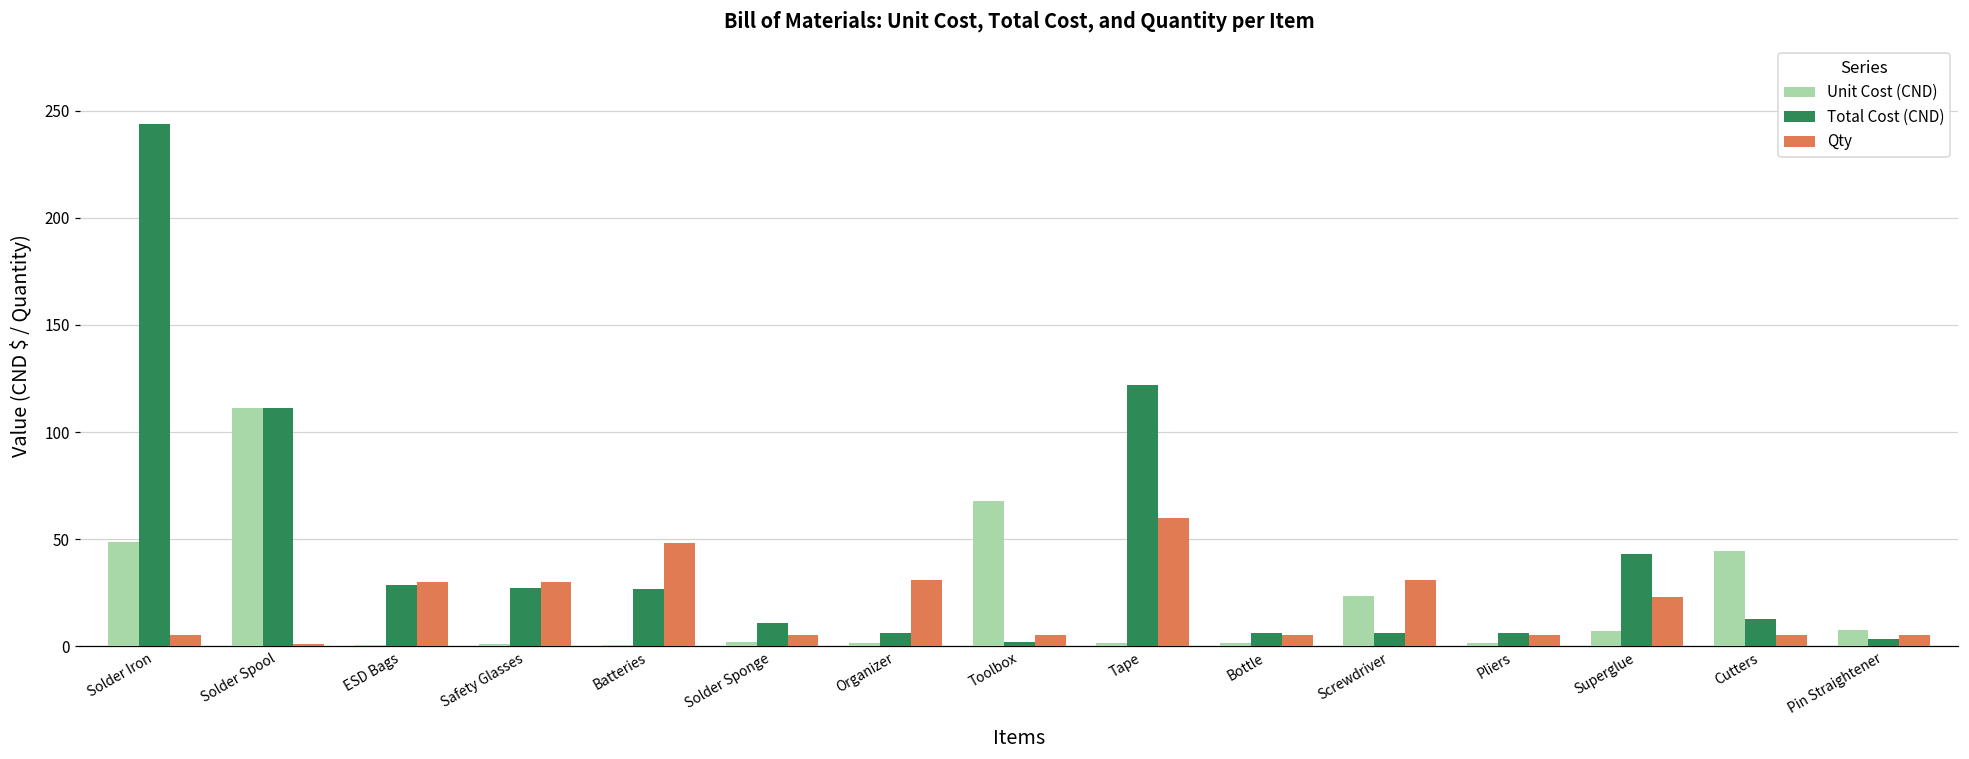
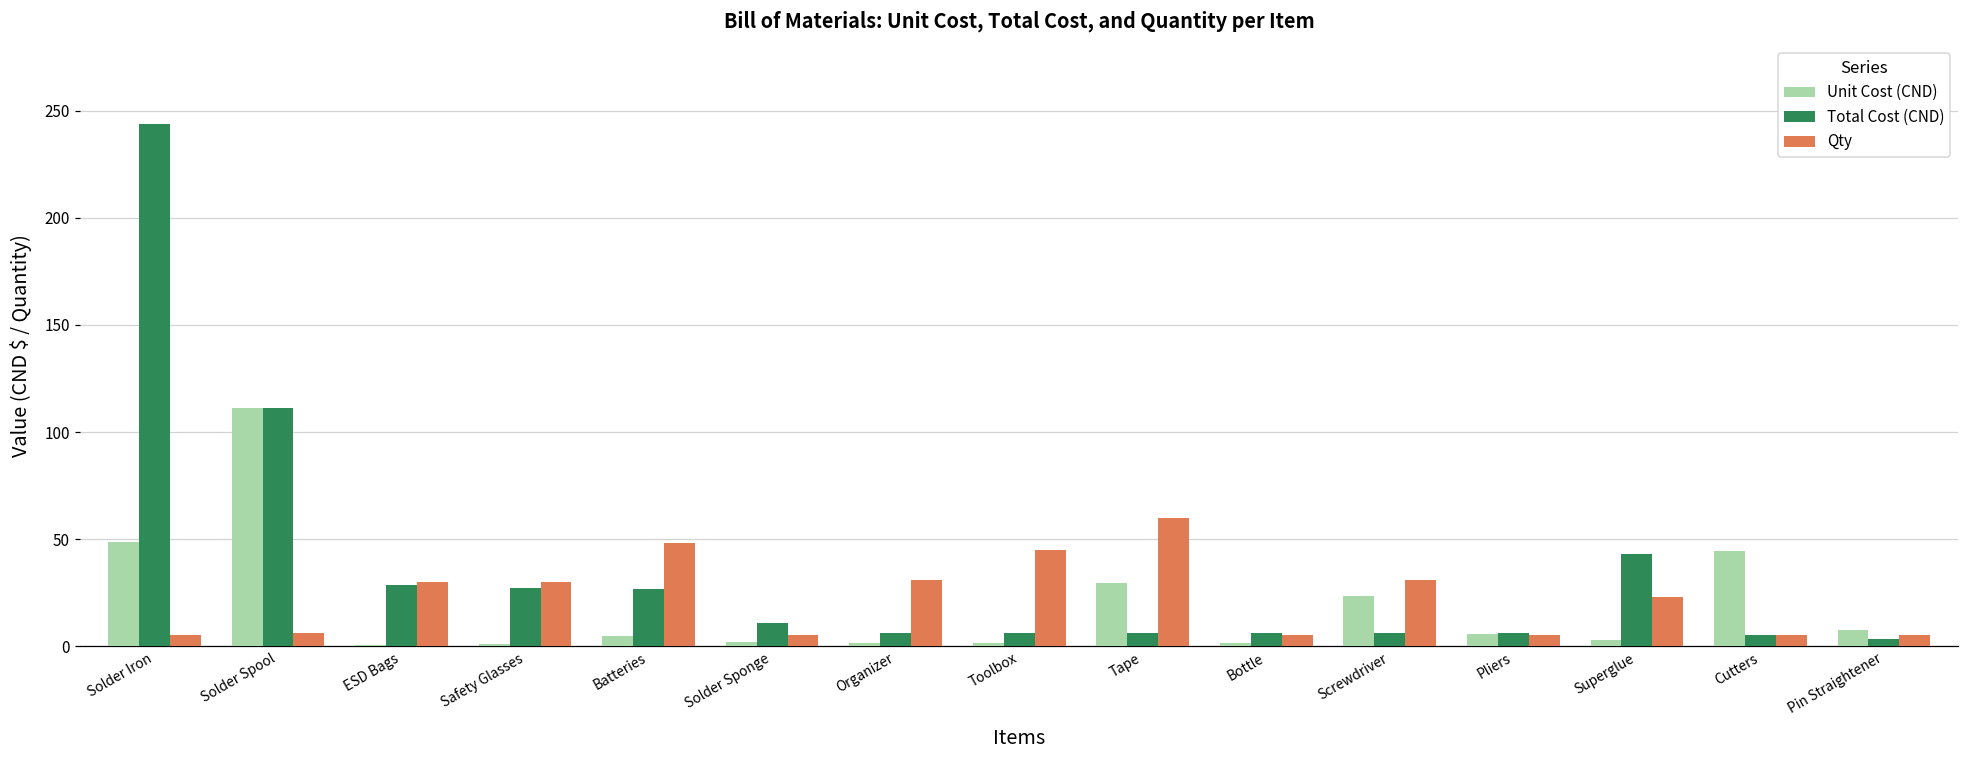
Qty, Solder Spool: 1 -> 6
Unit Cost (CND), Batteries: 1 -> 5
Unit Cost (CND), Toolbox: 68 -> 1
Total Cost (CND), Toolbox: 2 -> 6
Qty, Toolbox: 5 -> 45
Unit Cost (CND), Tape: 1 -> 29
Total Cost (CND), Tape: 122 -> 6
Unit Cost (CND), Pliers: 1 -> 5
Unit Cost (CND), Superglue: 7 -> 3
Total Cost (CND), Cutters: 13 -> 5
